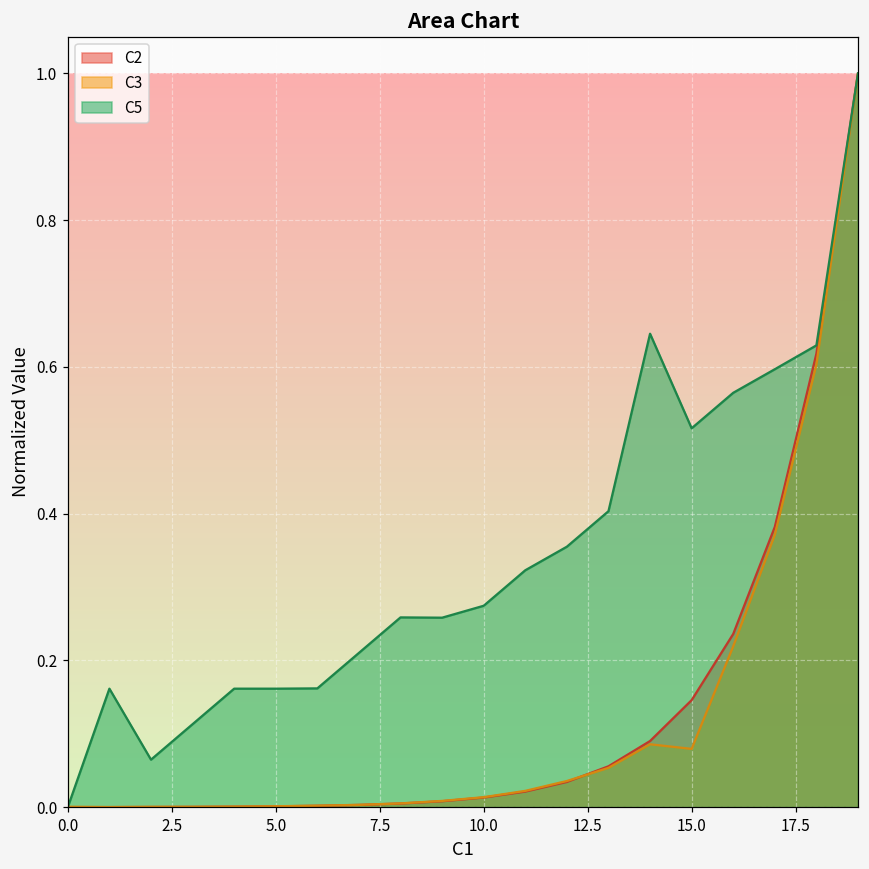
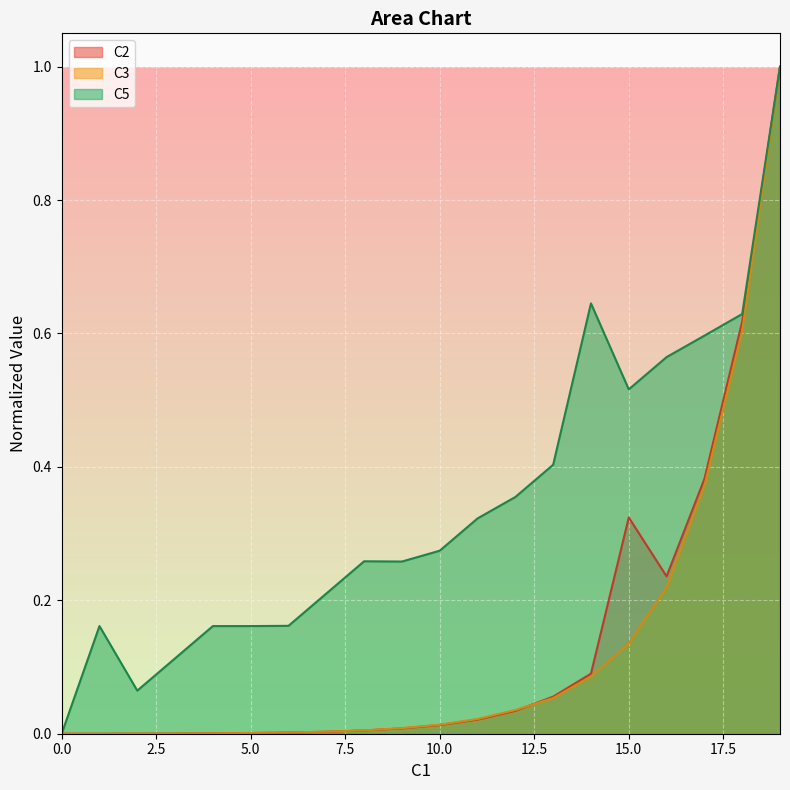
C2, 15.0: 0.15 -> 0.32
C3, 15.0: 0.08 -> 0.14
